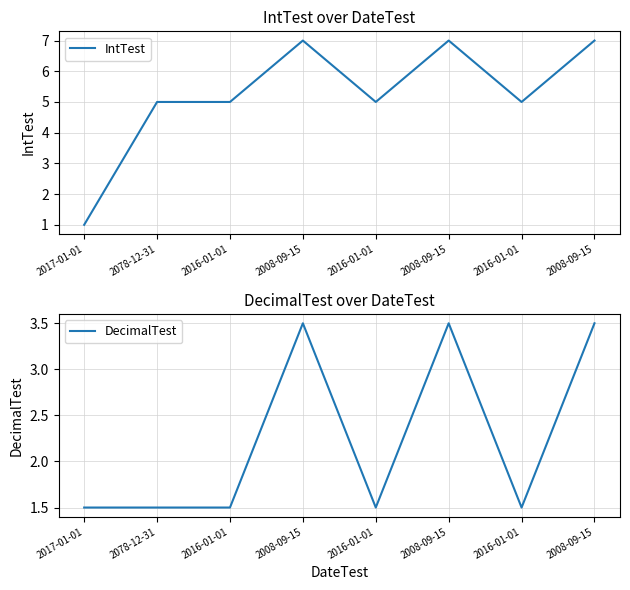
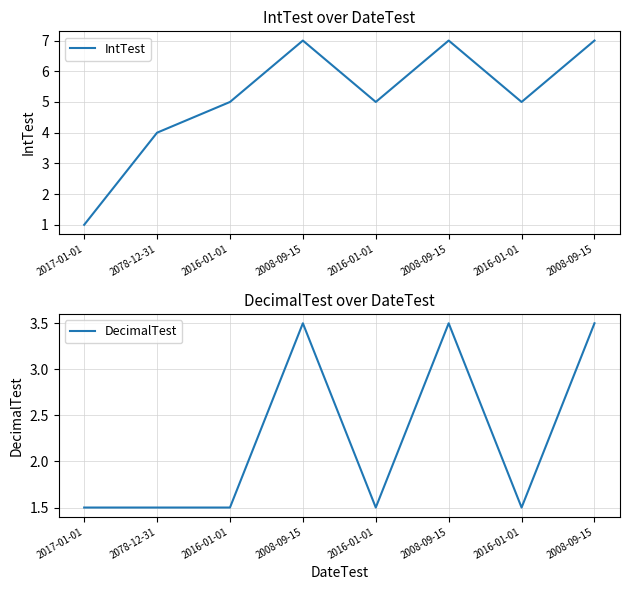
IntTest over DateTest, 2078-12-31: 5 -> 4
